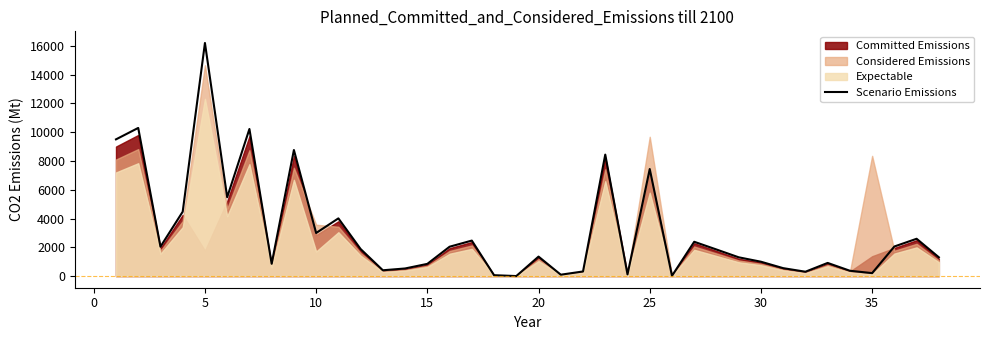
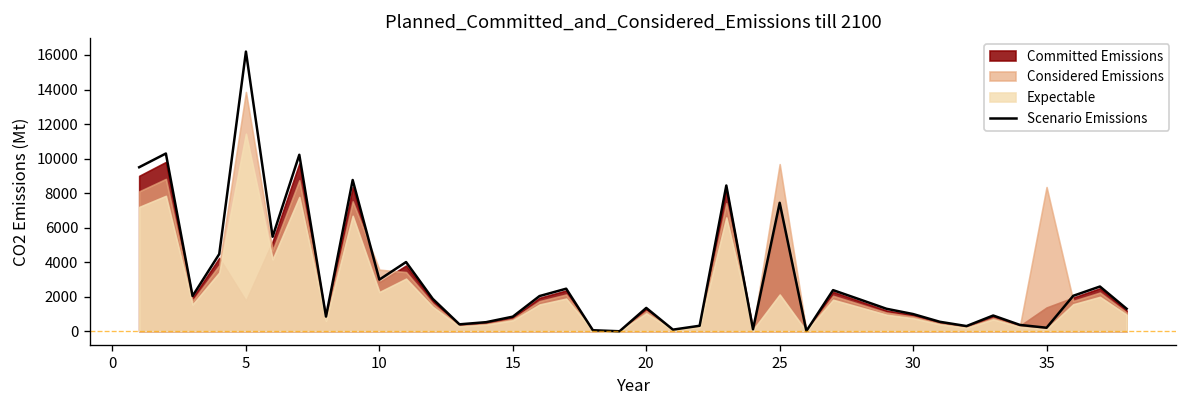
Considered Emissions, 5: 14600 -> 13900
Expectable, 5: 12300 -> 11400
Expectable, 10: 1700 -> 2300
Expectable, 25: 5800 -> 2100
